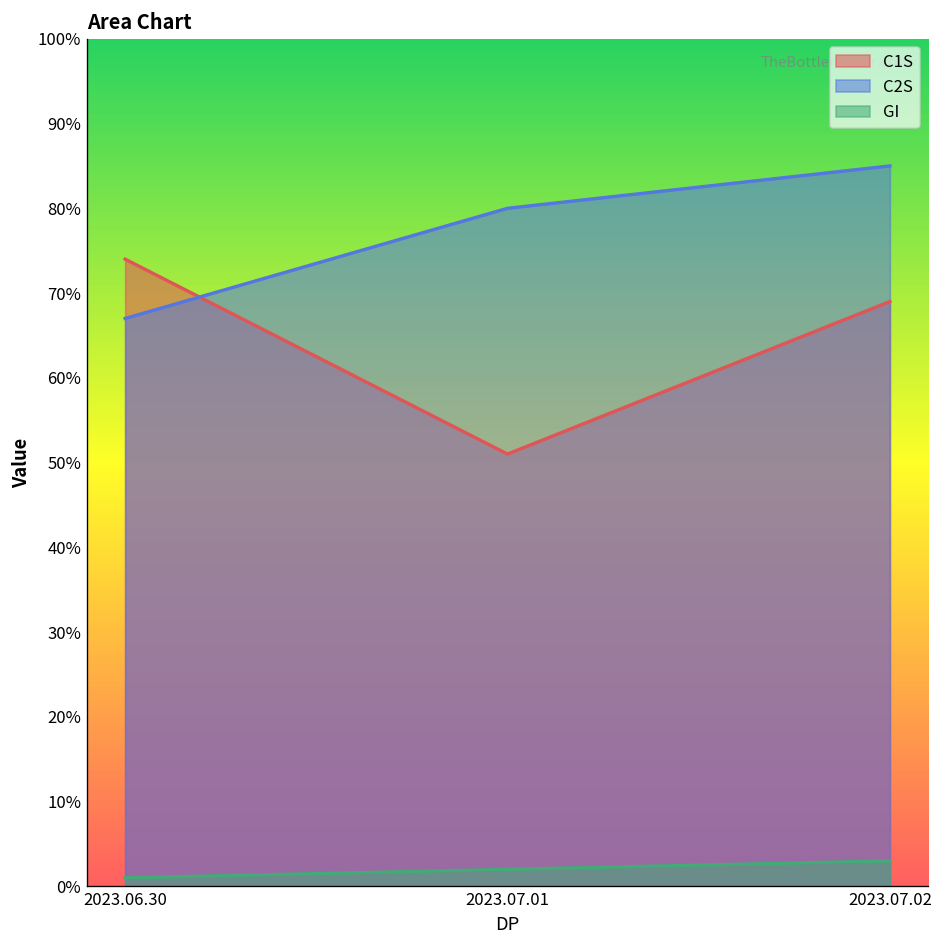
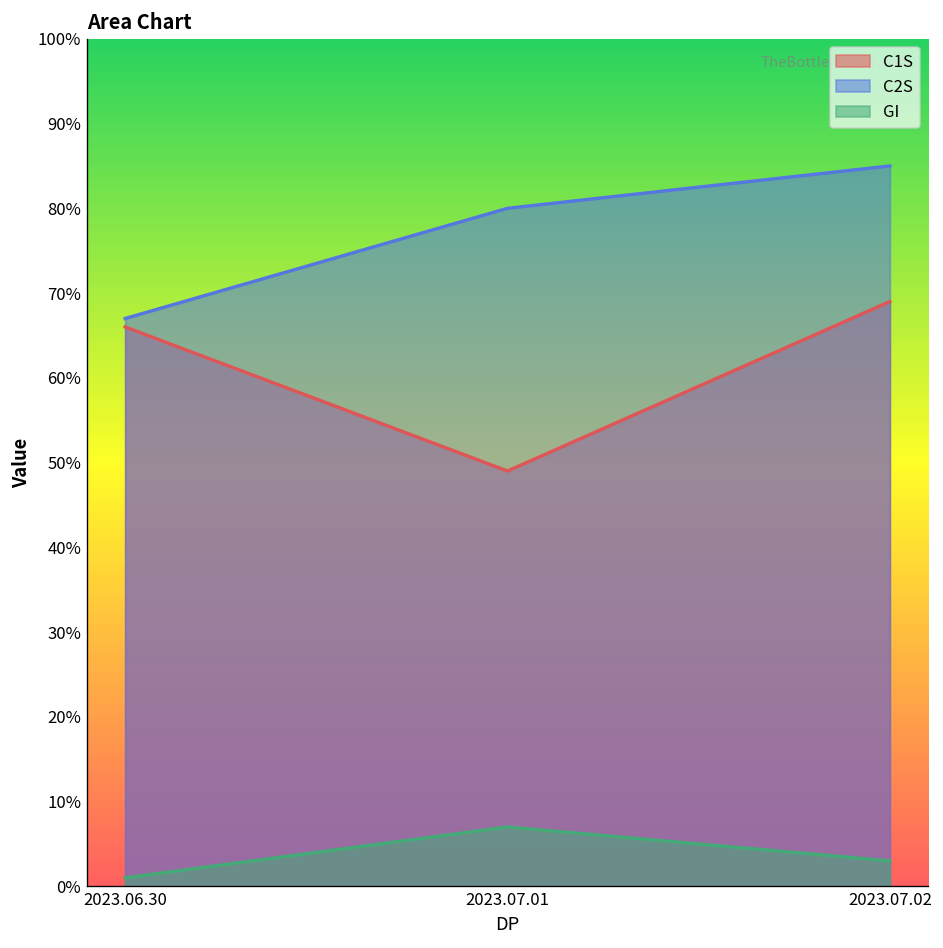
C1S, 2023.06.30: 74% -> 66%
C1S, 2023.07.01: 51% -> 49%
GI, 2023.07.01: 2% -> 7%
